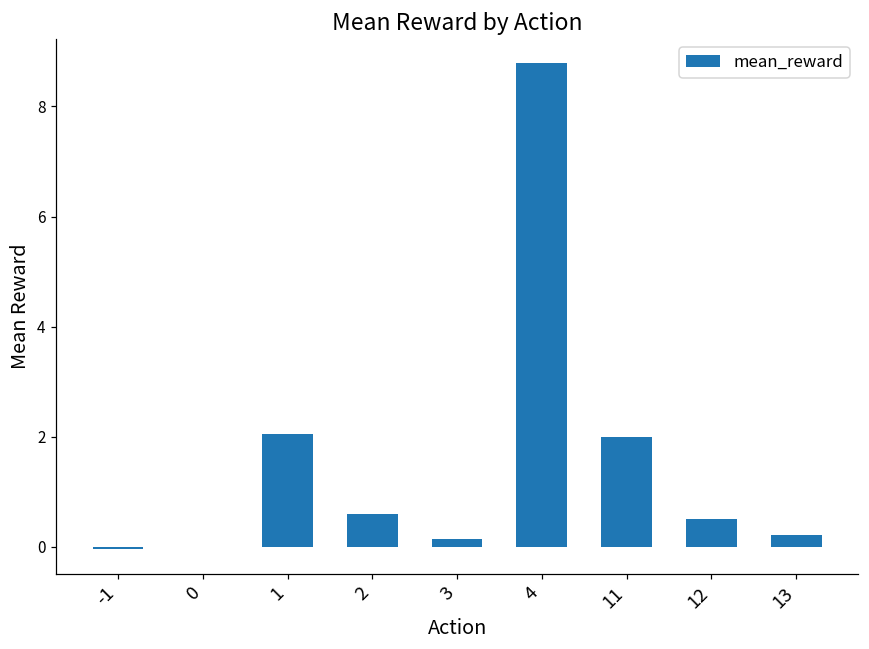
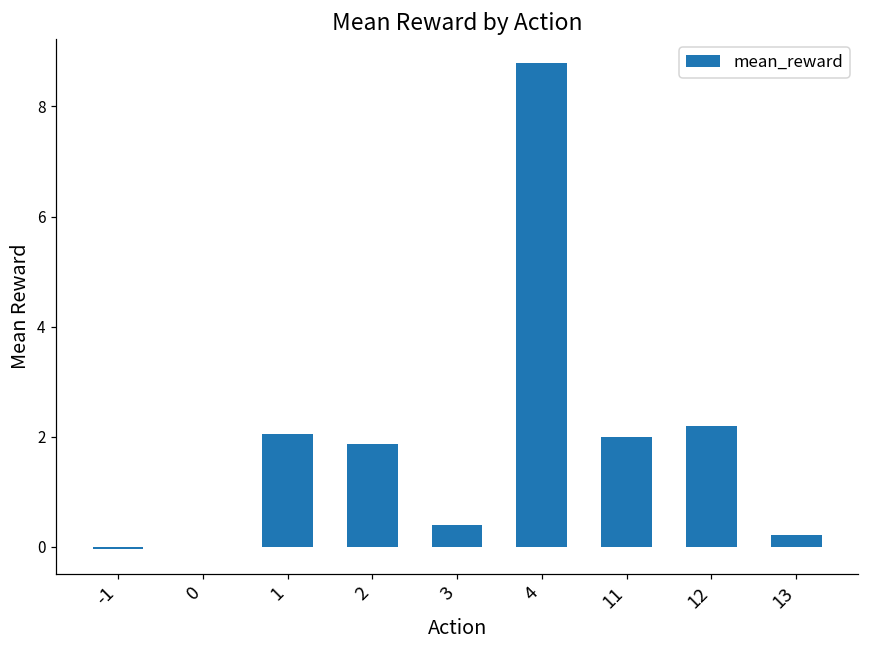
2: 0.6 -> 1.9
3: 0.1 -> 0.4
12: 0.5 -> 2.2
